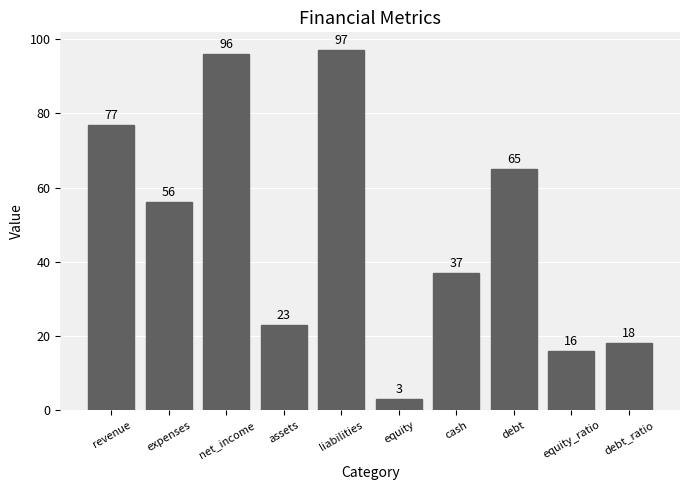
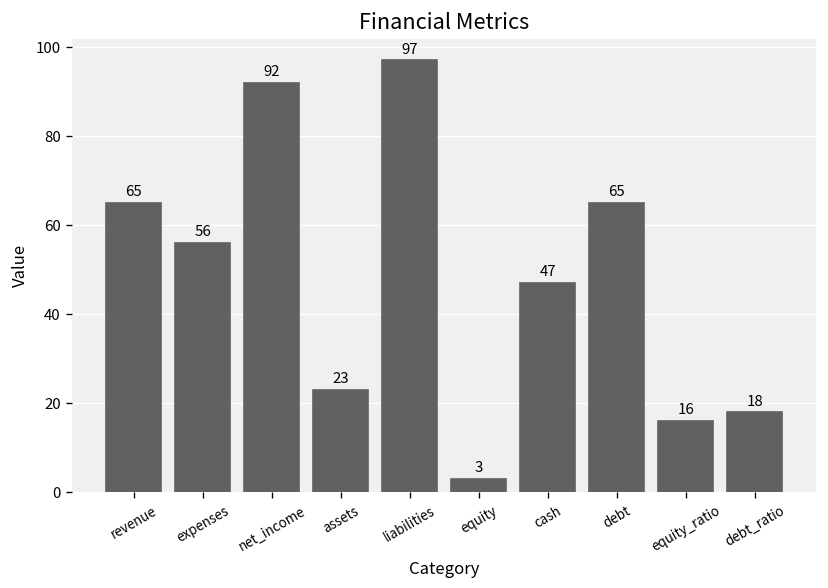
revenue: 77 -> 65
net_income: 96 -> 92
cash: 37 -> 47
